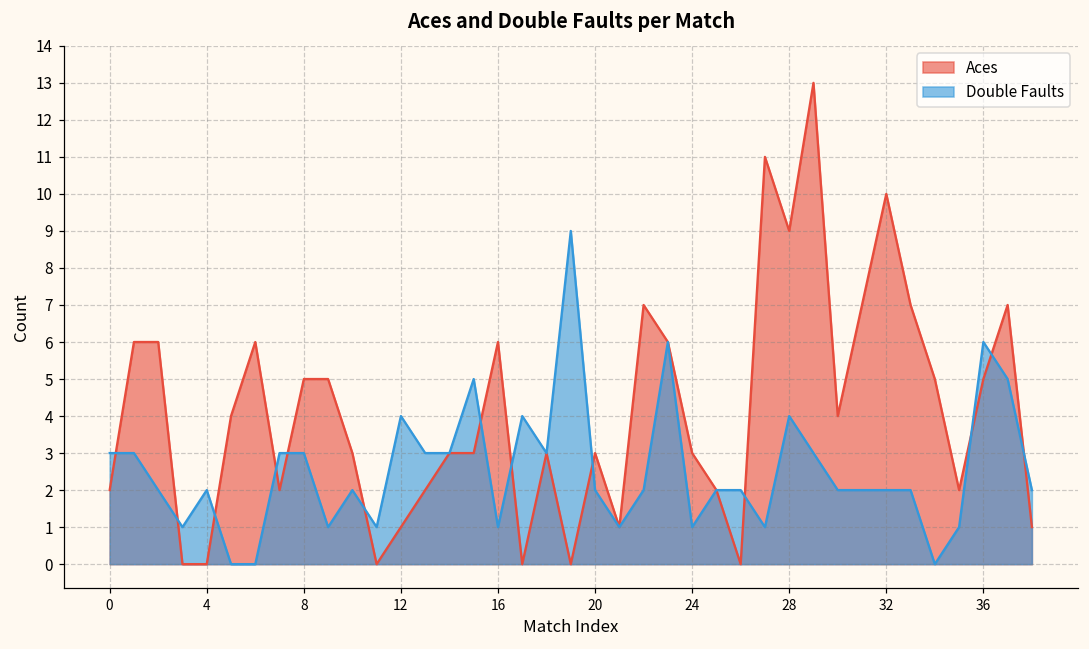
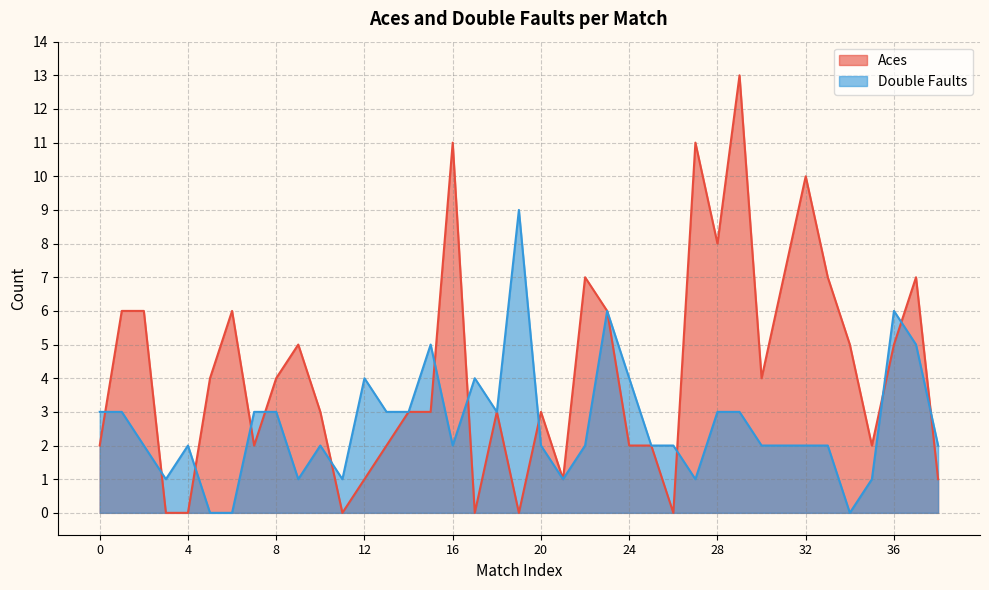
Aces, 8: 5 -> 4
Aces, 16: 6 -> 11
Double Faults, 16: 1 -> 2
Aces, 24: 3 -> 2
Double Faults, 24: 1 -> 4
Aces, 28: 9 -> 8
Double Faults, 28: 4 -> 3
